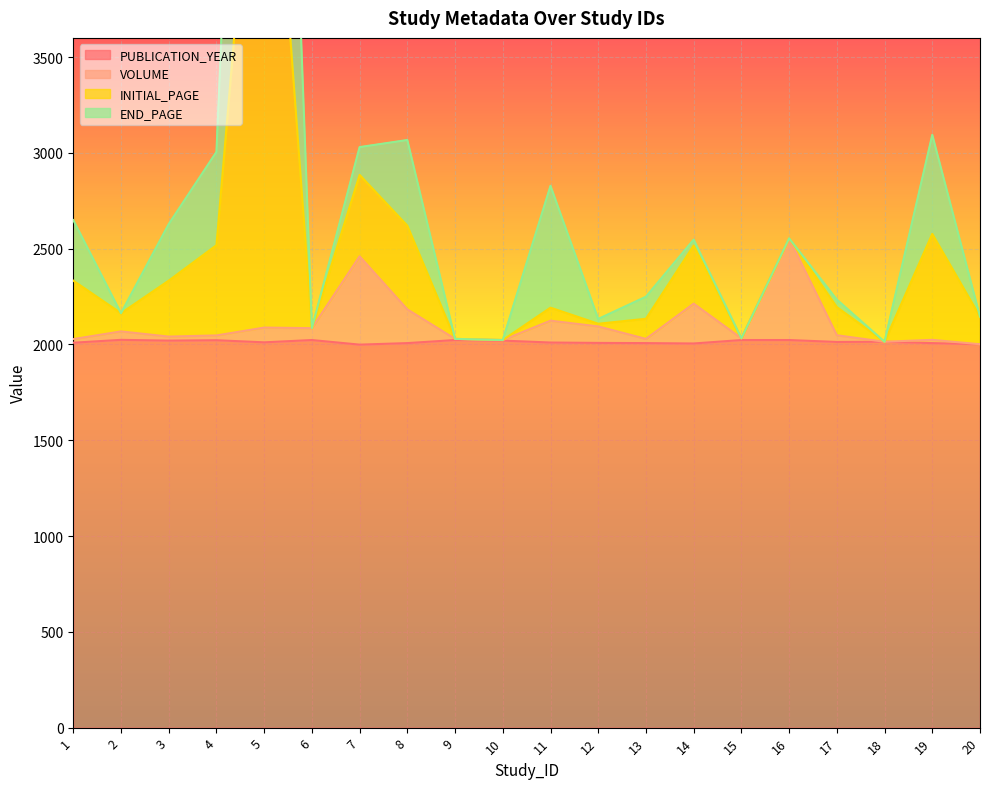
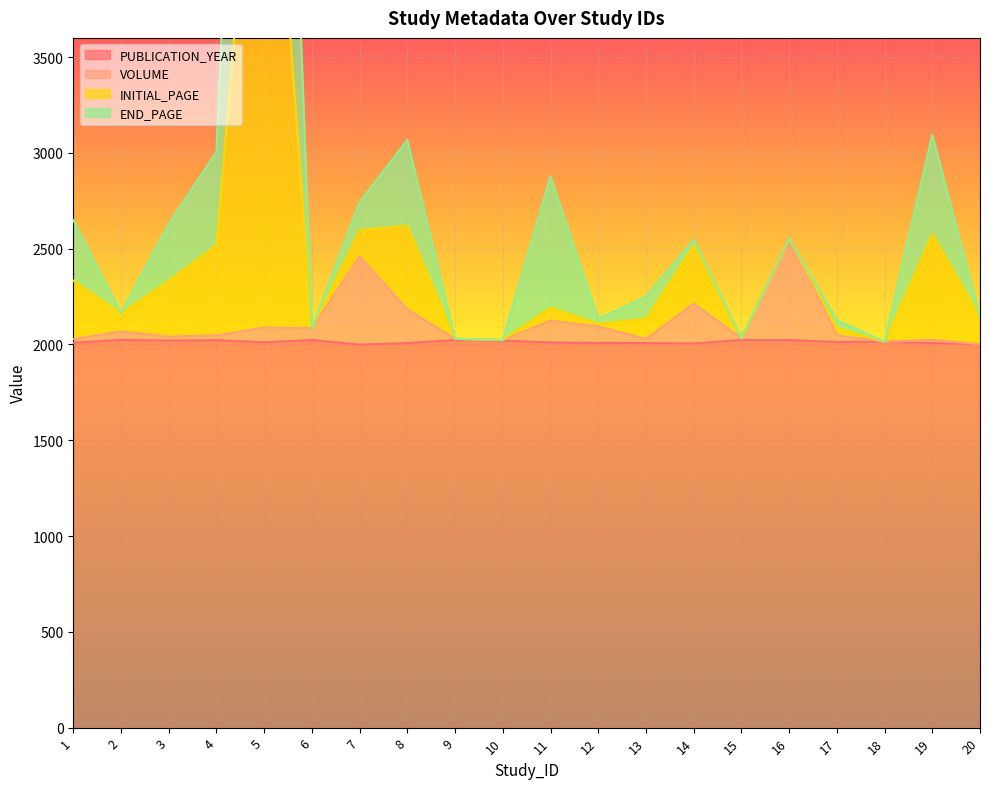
INITIAL_PAGE, 7: 430 -> 140
END_PAGE, 11: 640 -> 690
INITIAL_PAGE, 17: 150 -> 40
